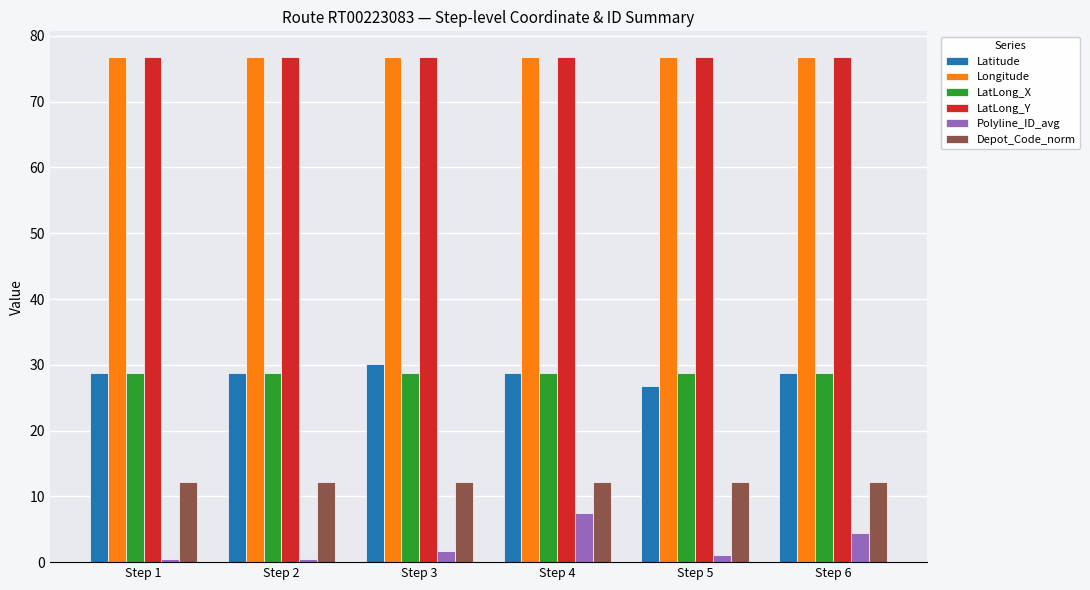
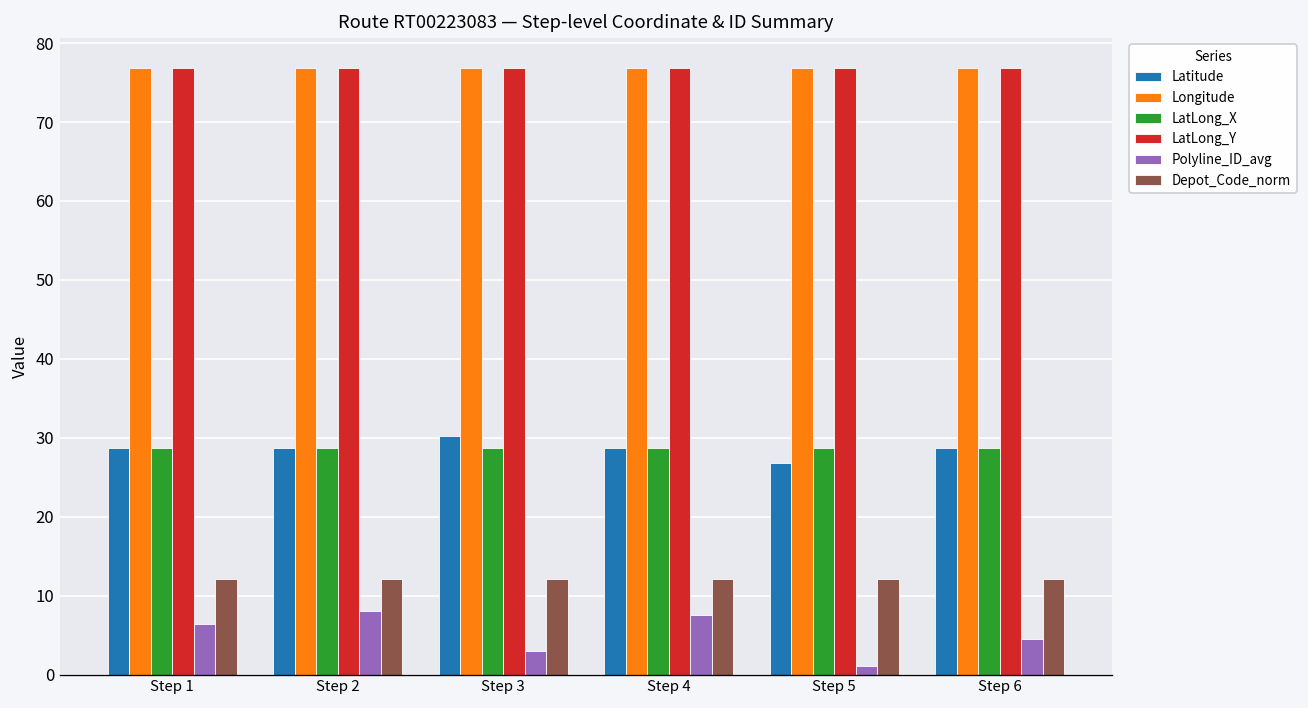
Polyline_ID_avg, Step 1: 1 -> 6
Polyline_ID_avg, Step 2: 1 -> 8
Polyline_ID_avg, Step 3: 2 -> 3
